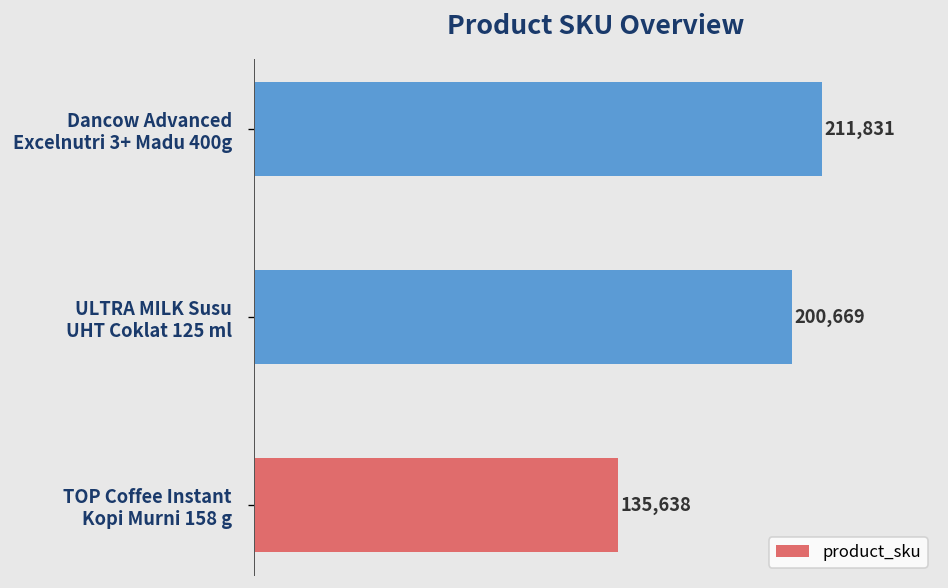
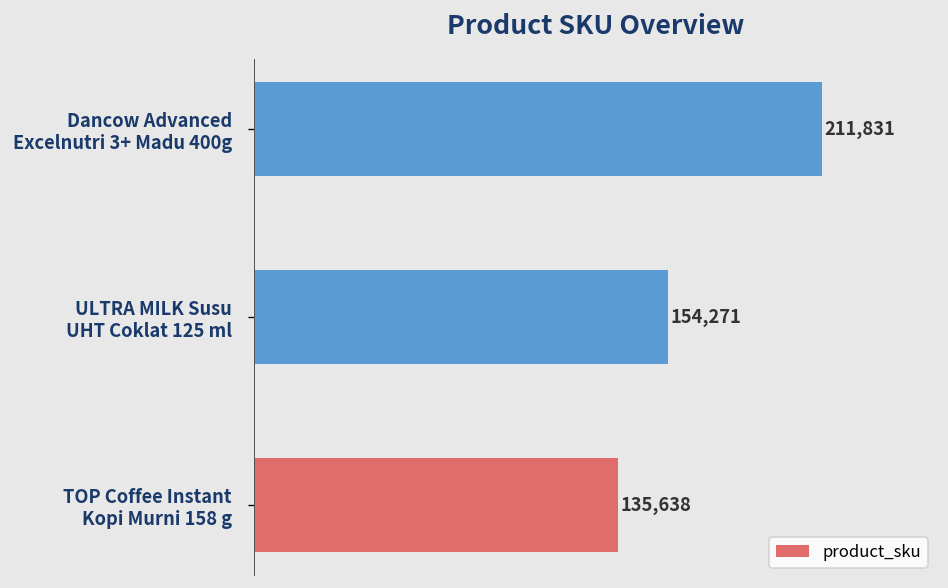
ULTRA MILK Susu UHT Coklat 125 ml: 200,669 -> 154,271
